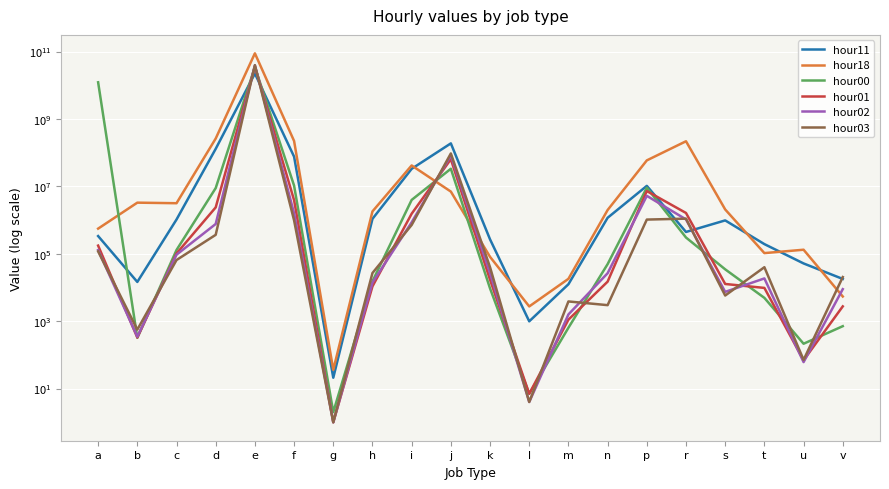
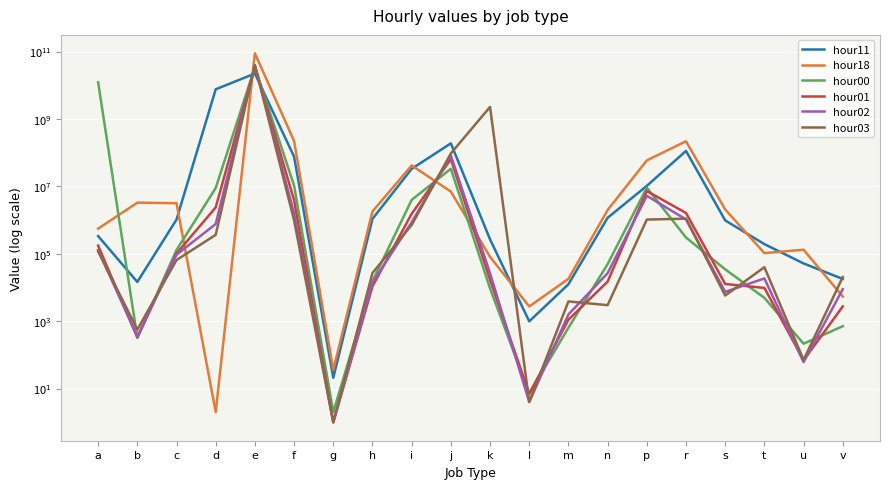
hour11, d: 130000000 -> 8000000000
hour18, d: 300000000 -> 2
hour03, k: 40000 -> 2000000000
hour11, r: 400000 -> 110000000
